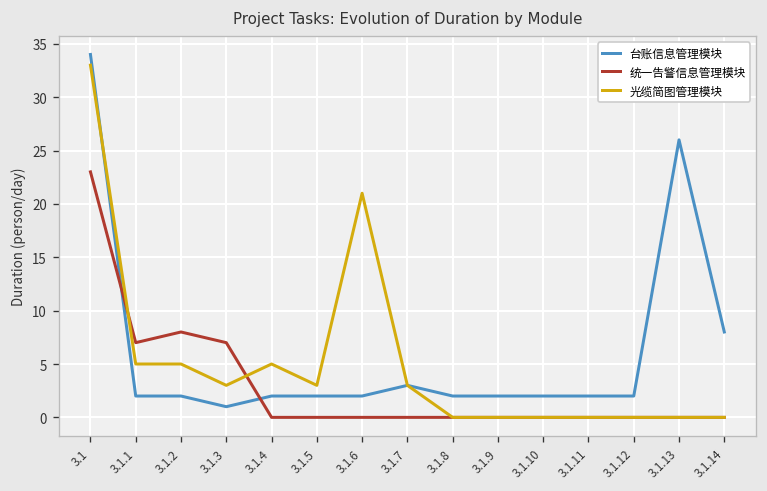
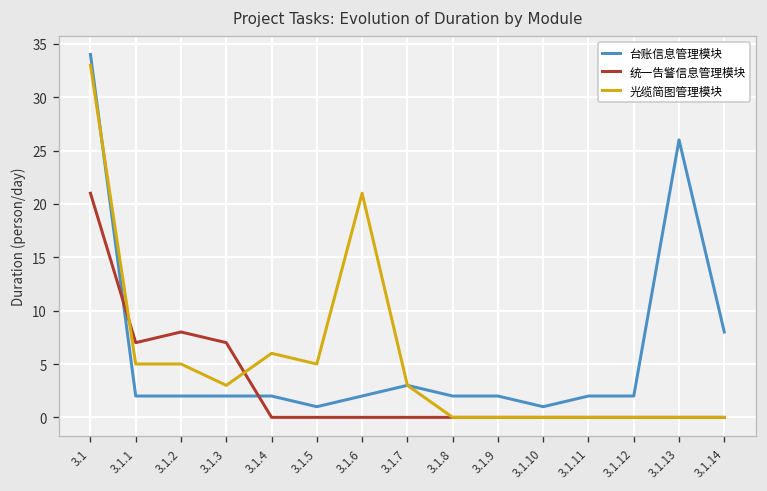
统一告警信息管理模块, 3.1: 23 -> 21
台账信息管理模块, 3.1.3: 1 -> 2
光缆简图管理模块, 3.1.4: 5 -> 6
台账信息管理模块, 3.1.5: 2 -> 1
光缆简图管理模块, 3.1.5: 3 -> 5
台账信息管理模块, 3.1.10: 2 -> 1
